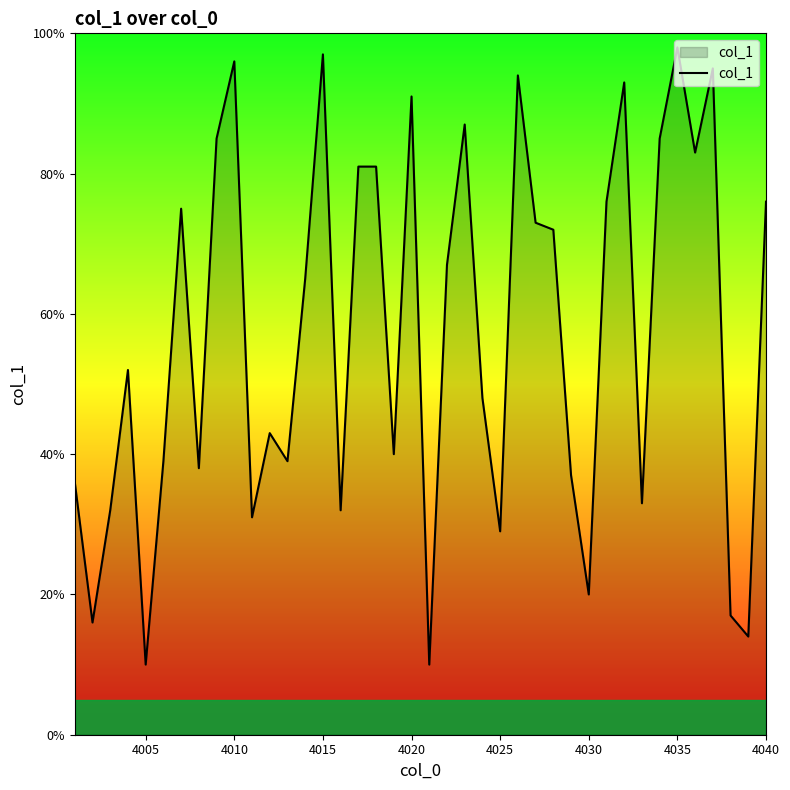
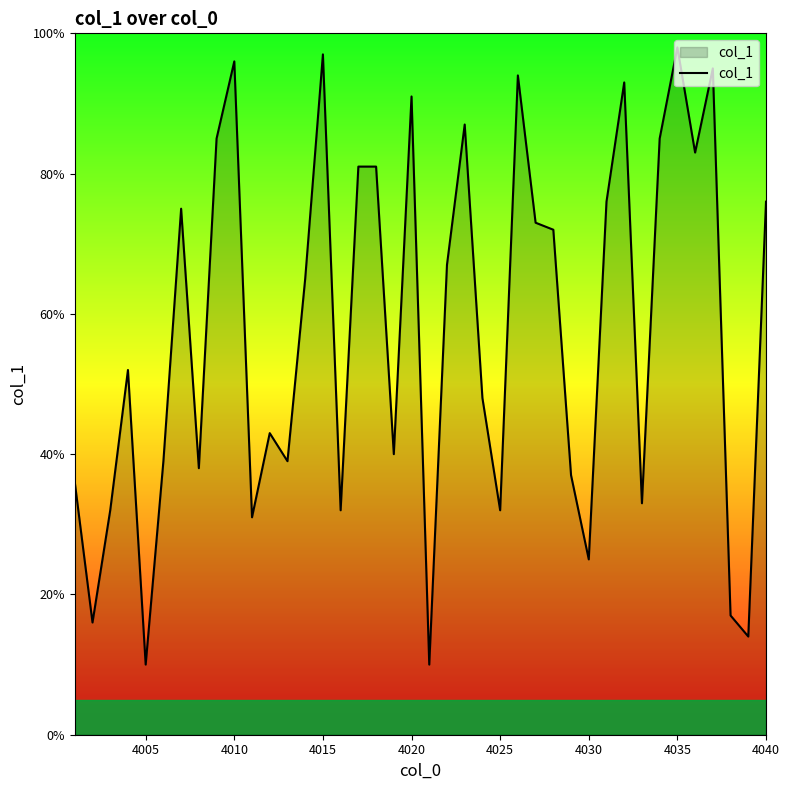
4025: 29% -> 32%
4030: 20% -> 25%
